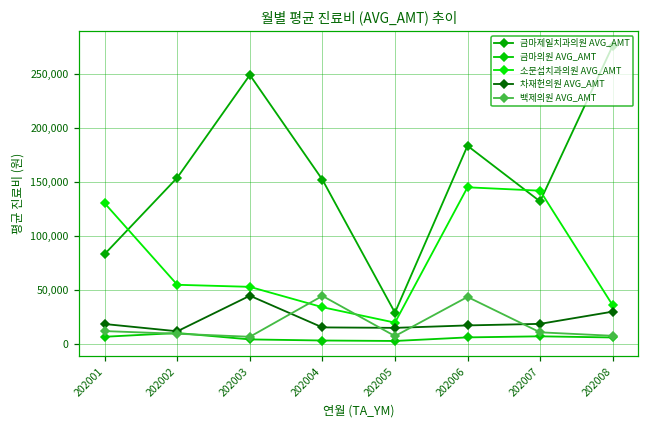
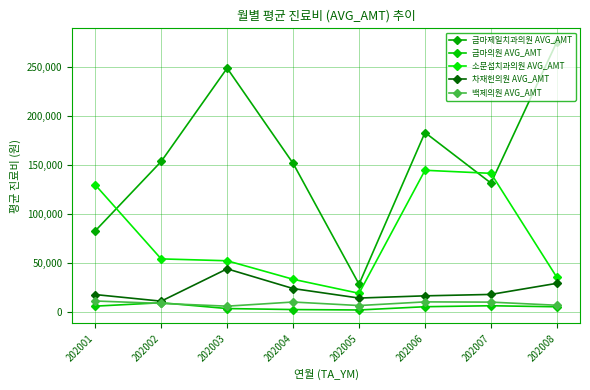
차재헌의원 AVG_AMT, 202004: 15,000 -> 24,000
백제의원 AVG_AMT, 202004: 40,000 -> 10,000
백제의원 AVG_AMT, 202006: 40,000 -> 10,000
